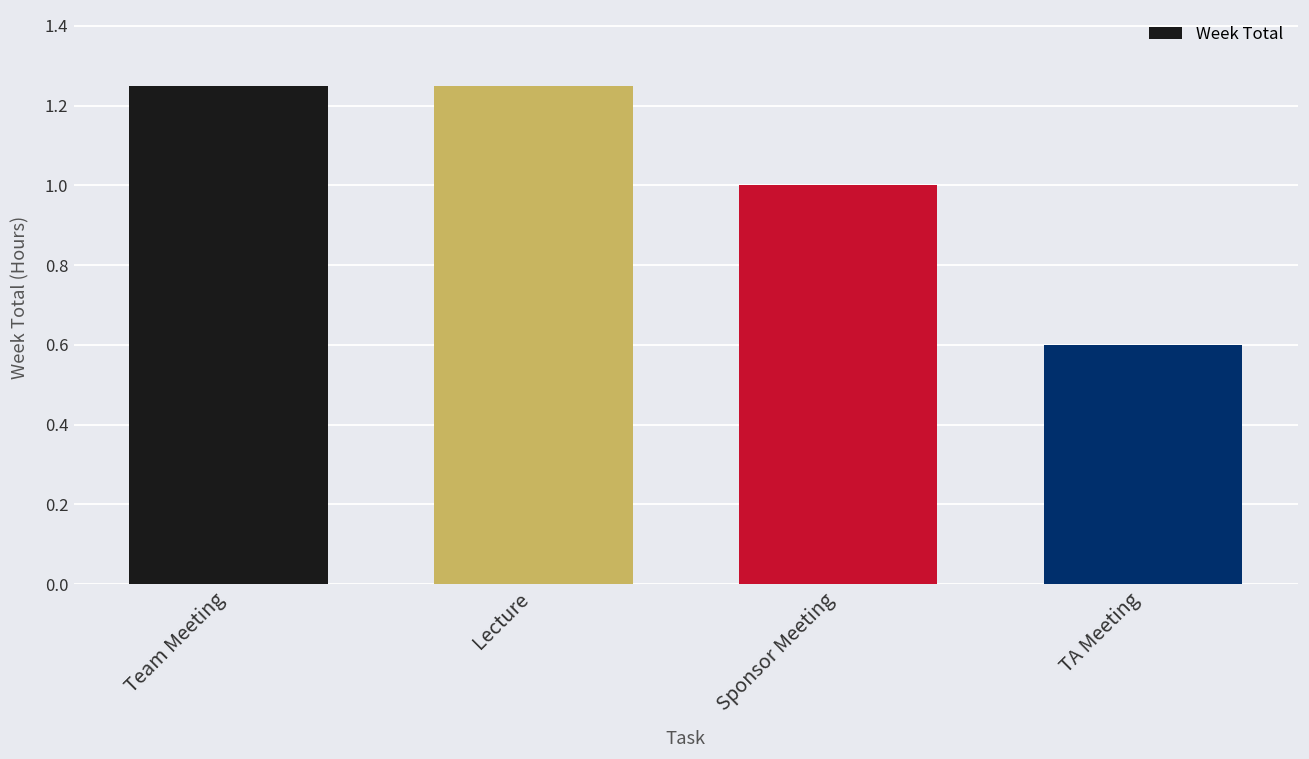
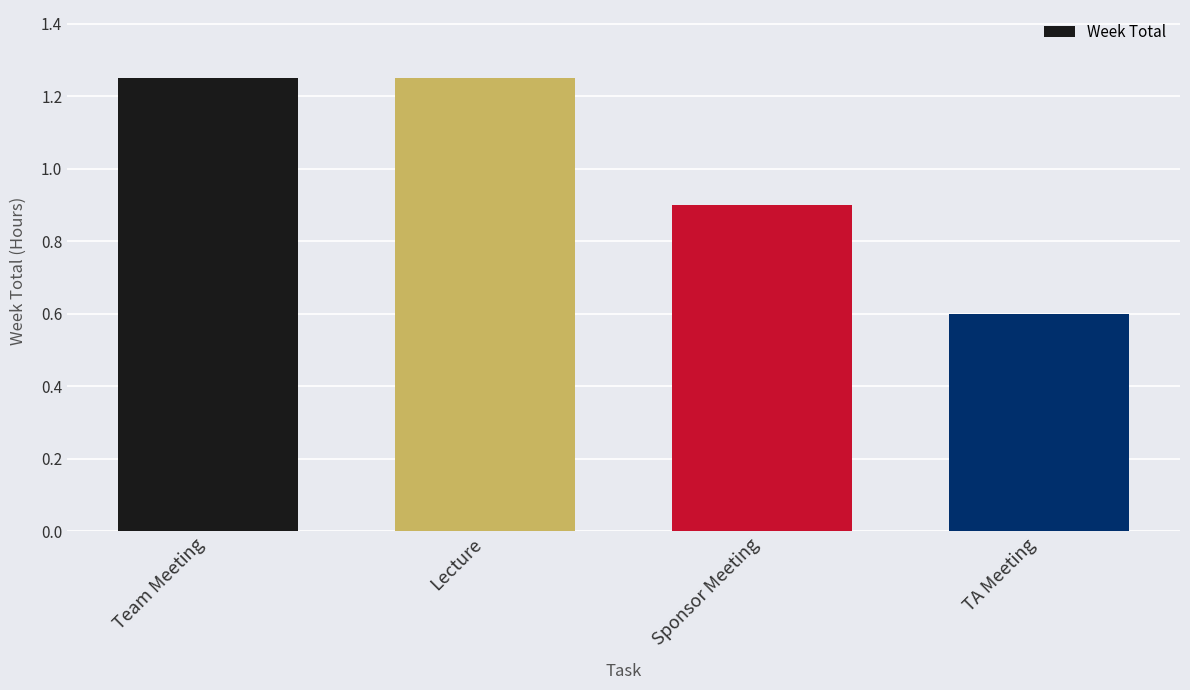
Sponsor Meeting: 1.0 -> 0.9
